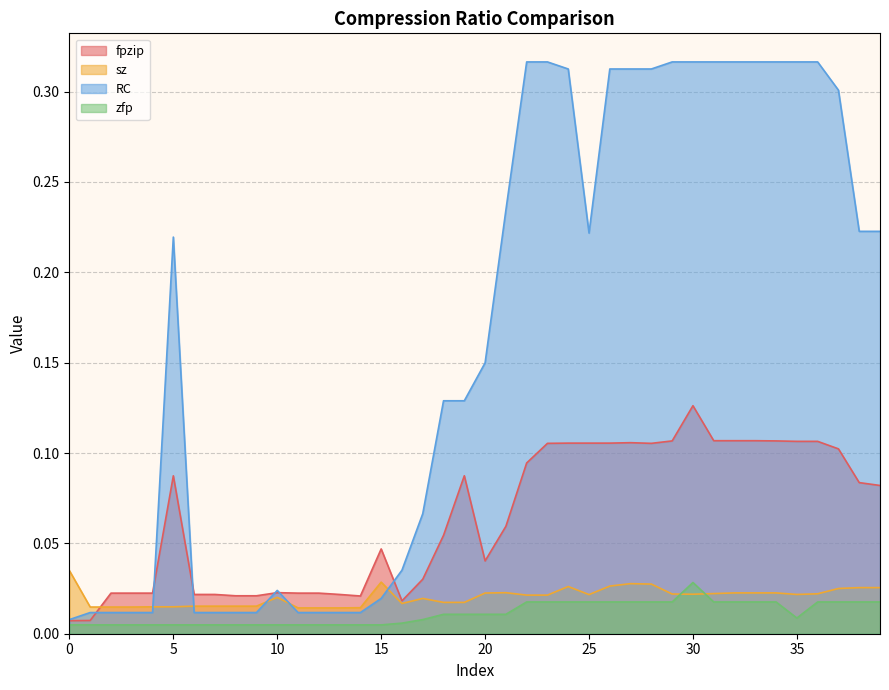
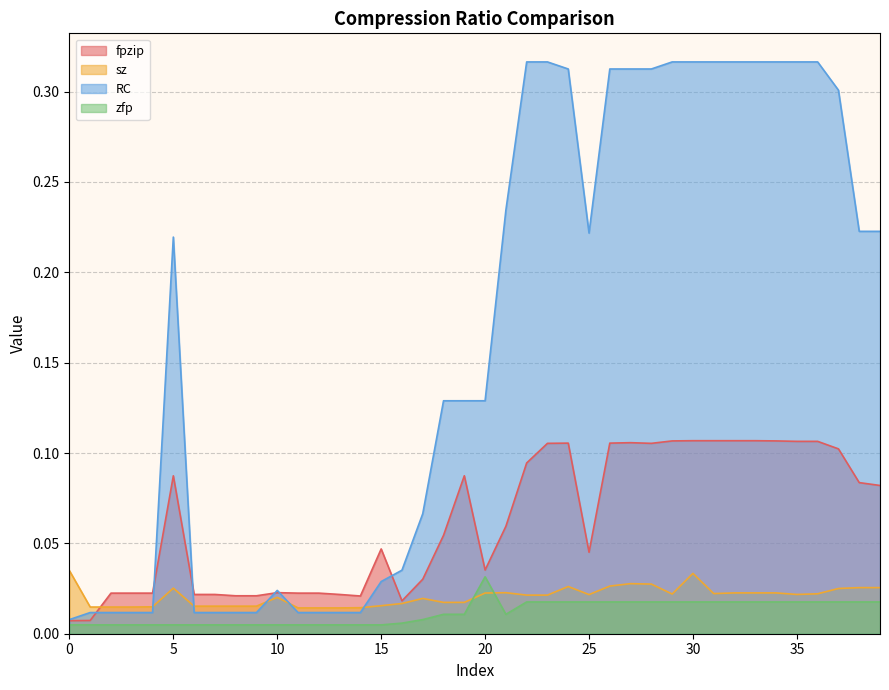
sz, 5: 0.015 -> 0.025
sz, 15: 0.029 -> 0.016
RC, 15: 0.020 -> 0.029
fpzip, 20: 0.040 -> 0.035
RC, 20: 0.150 -> 0.129
zfp, 20: 0.011 -> 0.031
fpzip, 25: 0.105 -> 0.045
fpzip, 30: 0.126 -> 0.107
sz, 30: 0.022 -> 0.033
zfp, 30: 0.028 -> 0.018
zfp, 35: 0.009 -> 0.018
